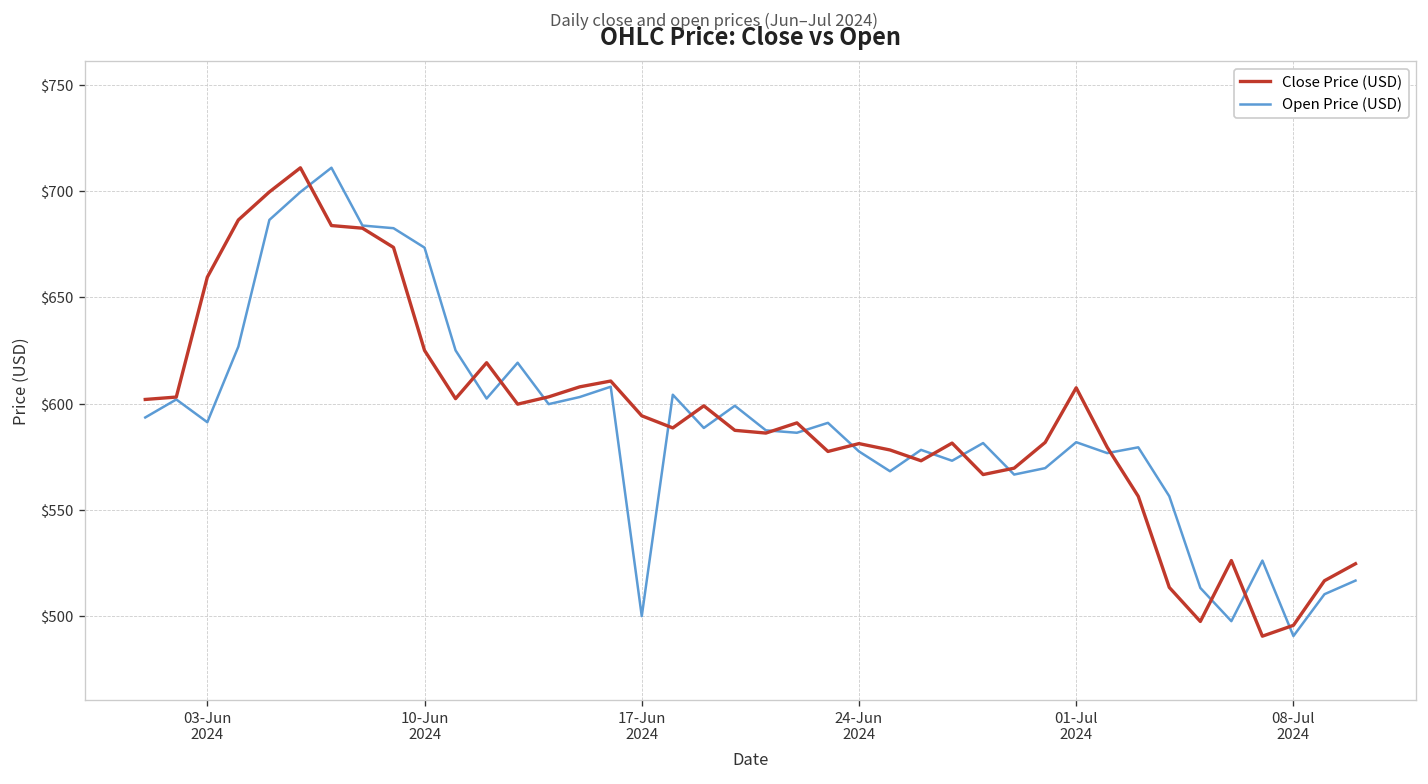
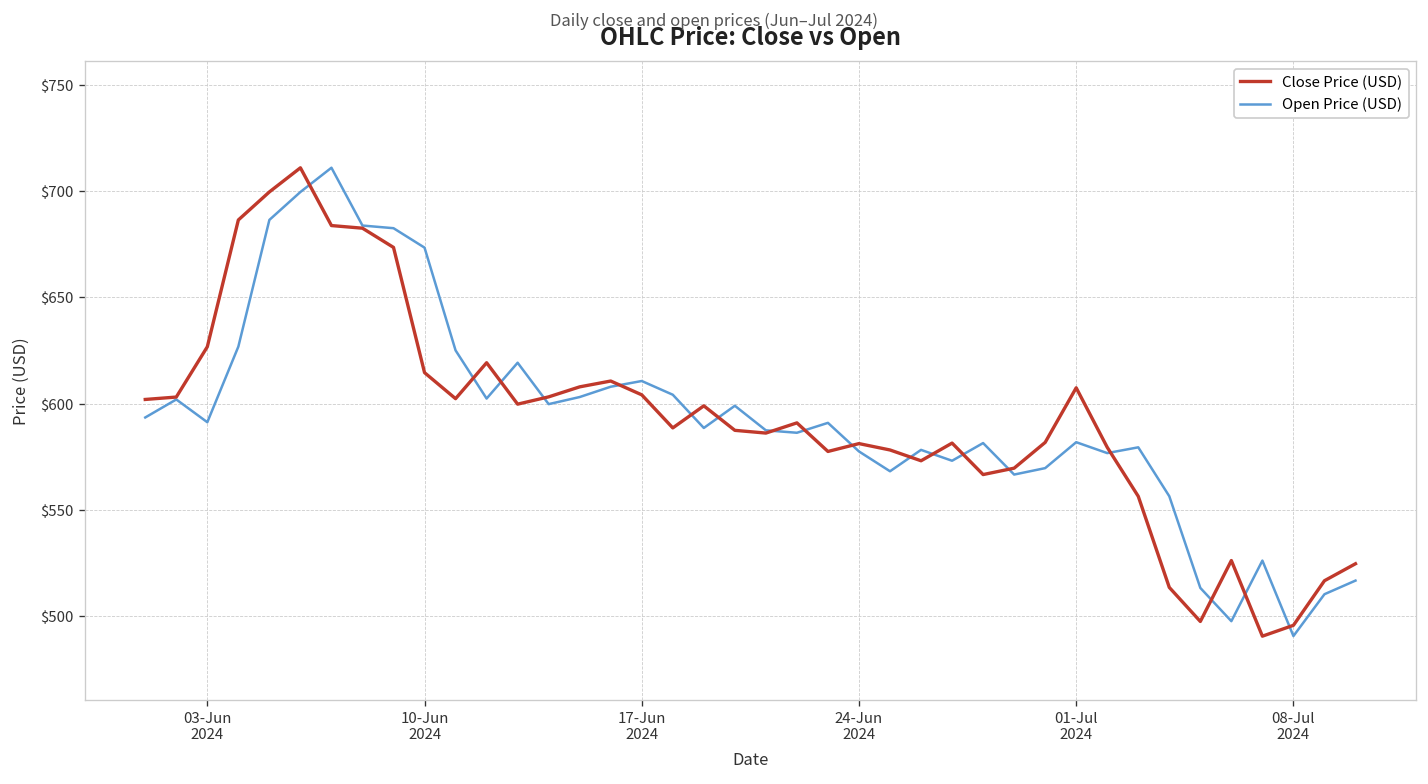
Close Price (USD), 03-Jun 2024: $660 -> $627
Close Price (USD), 10-Jun 2024: $625 -> $615
Close Price (USD), 17-Jun 2024: $594 -> $604
Open Price (USD), 17-Jun 2024: $500 -> $611
